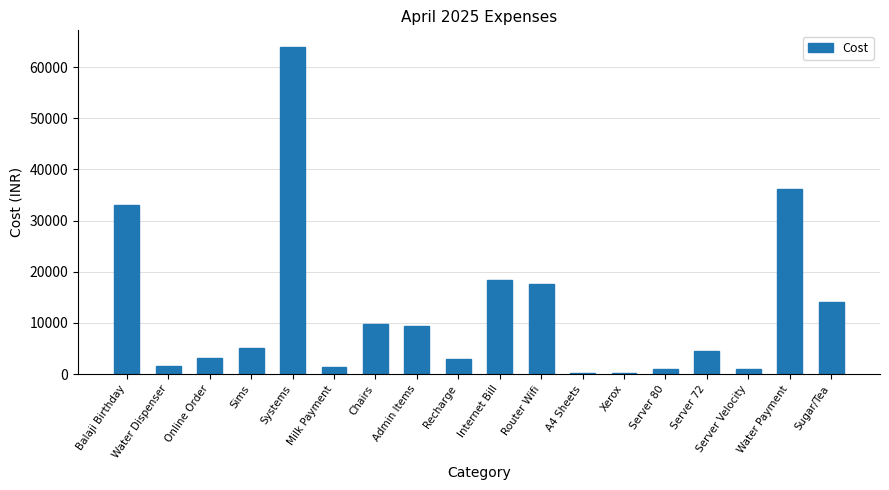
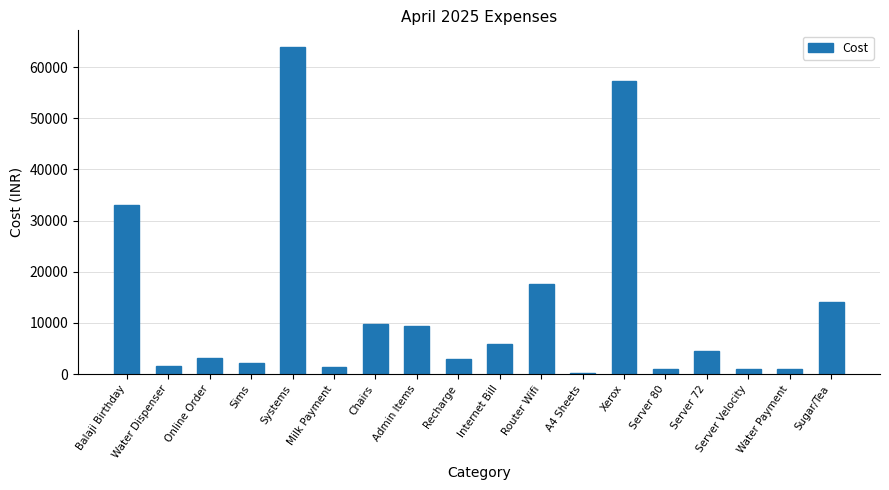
Sims: 5000 -> 2000
Internet Bill: 18000 -> 6000
Xerox: 0 -> 57000
Water Payment: 36000 -> 1000
